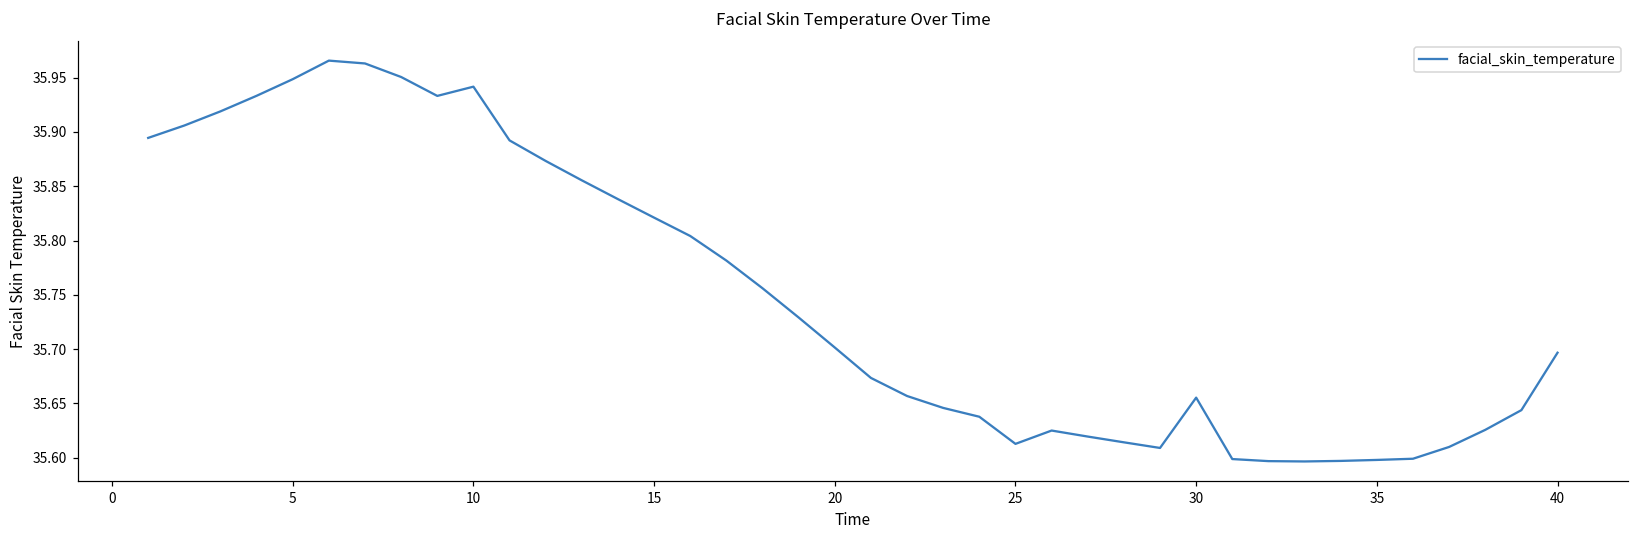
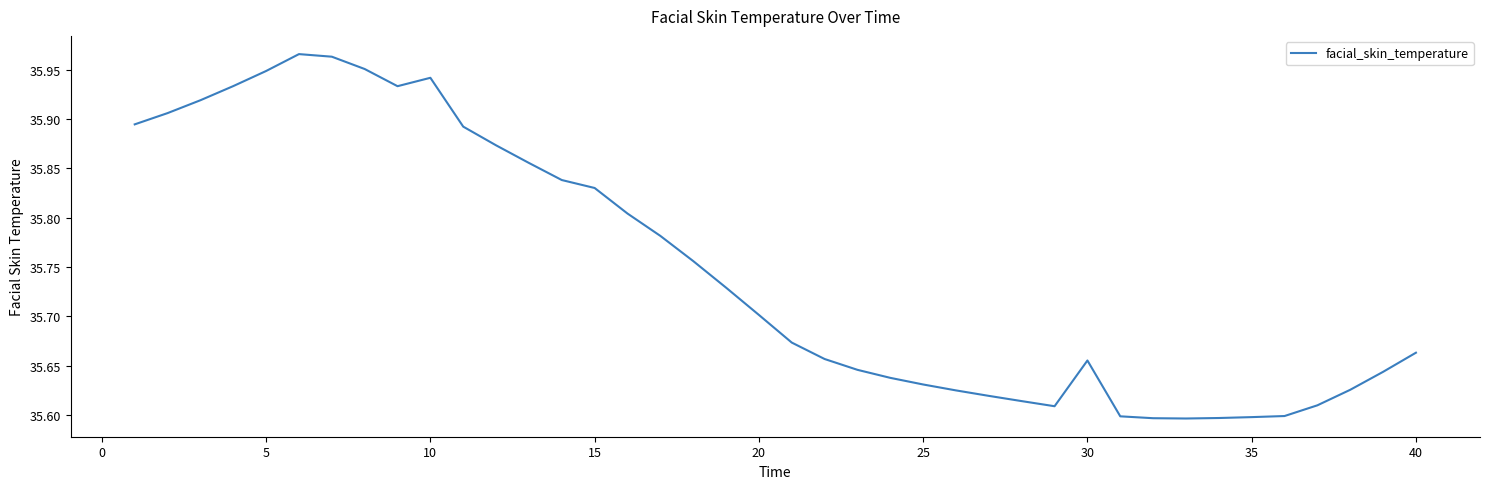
15: 35.82 -> 35.83
25: 35.61 -> 35.63
40: 35.70 -> 35.66
